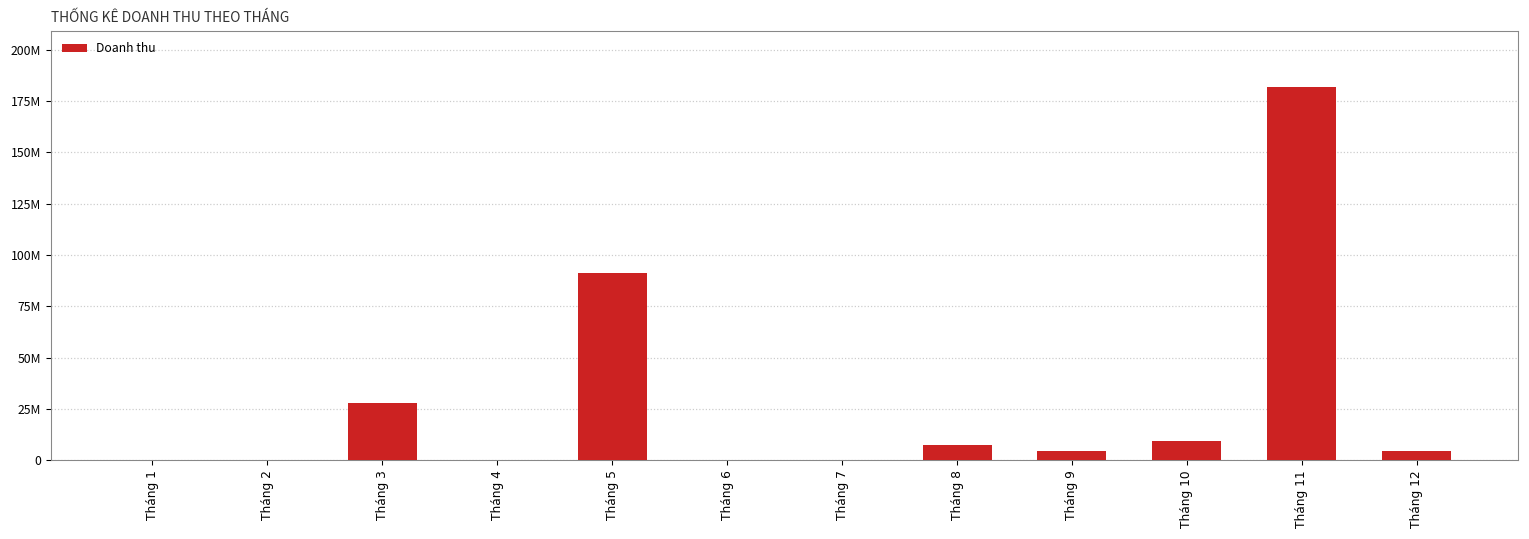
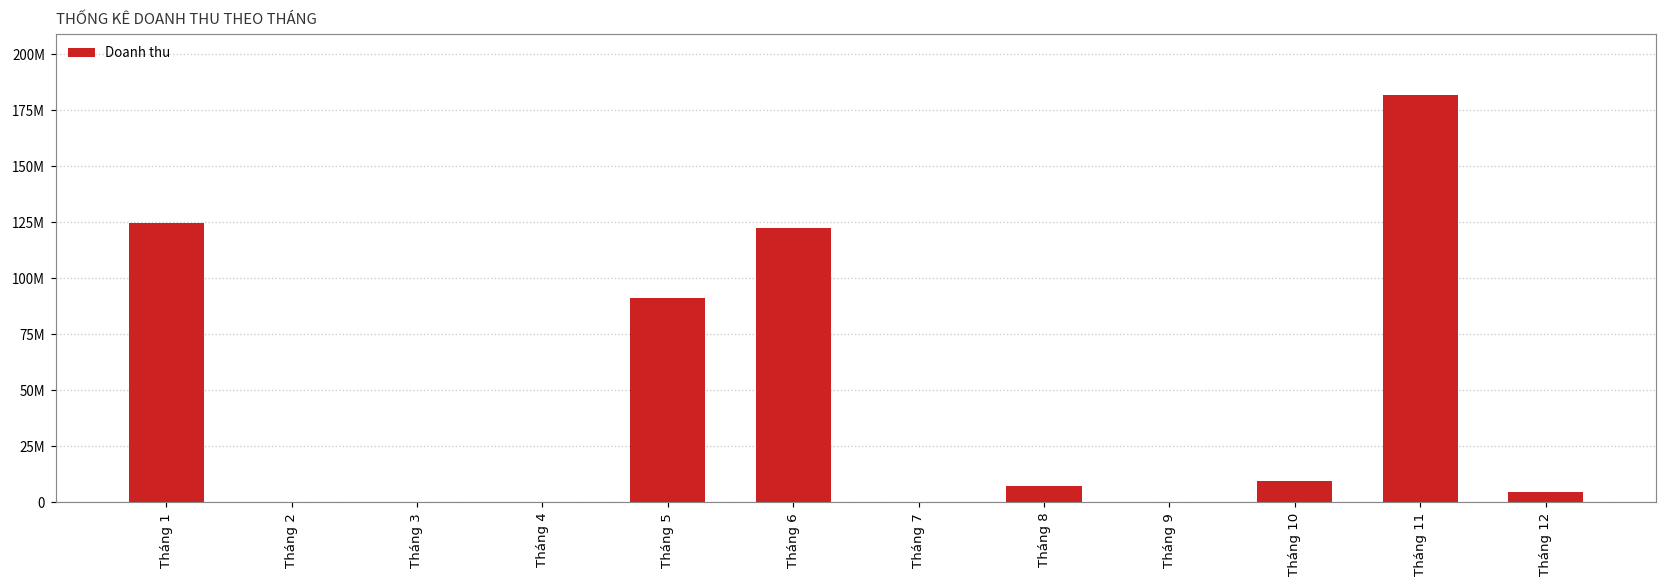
Tháng 1: 0 -> 125000000
Tháng 3: 28000000 -> 0
Tháng 6: 0 -> 123000000
Tháng 9: 5000000 -> 0
